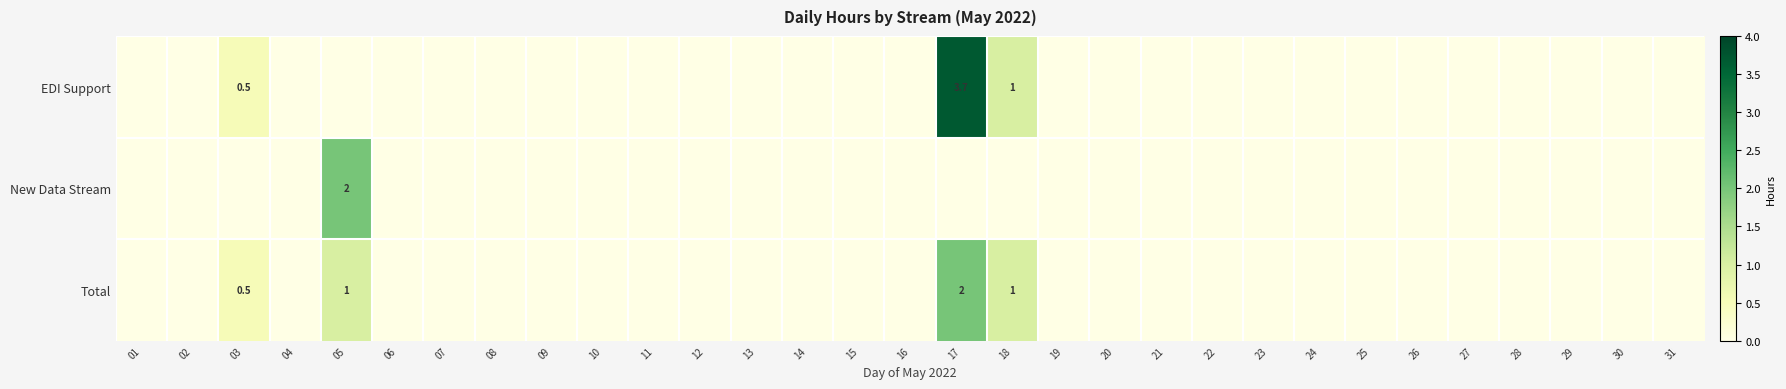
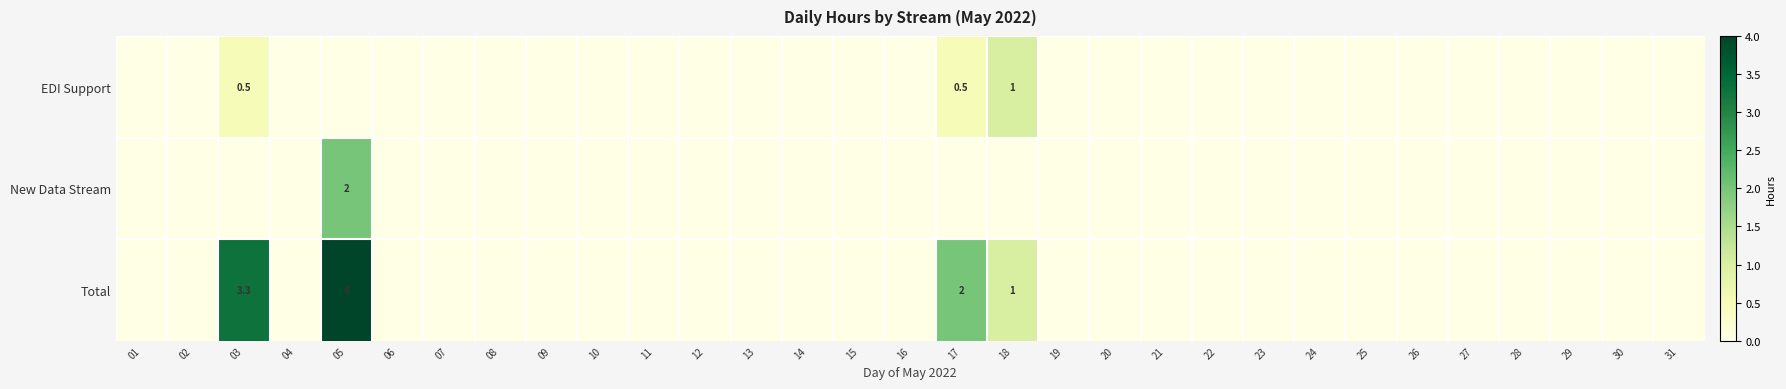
EDI Support, 17: 3.7 -> 0.5
Total, 03: 0.5 -> 3.3
Total, 05: 1 -> 4
